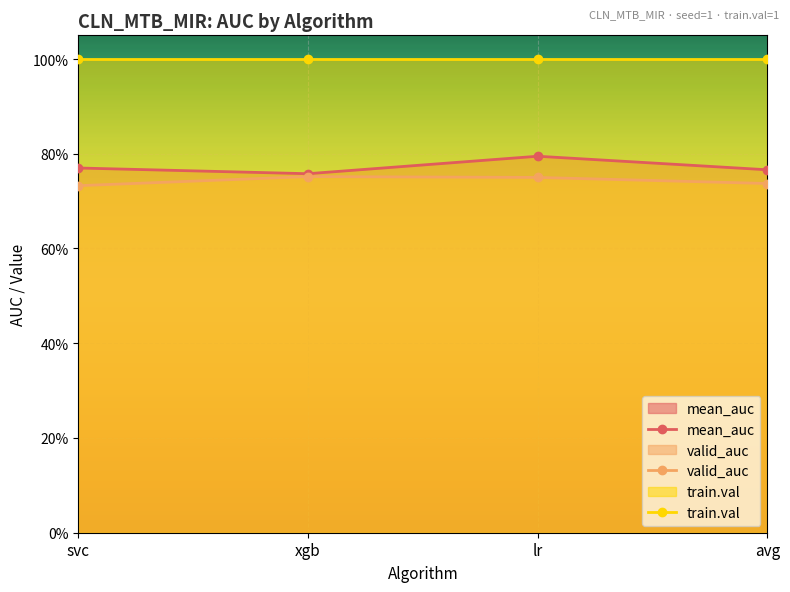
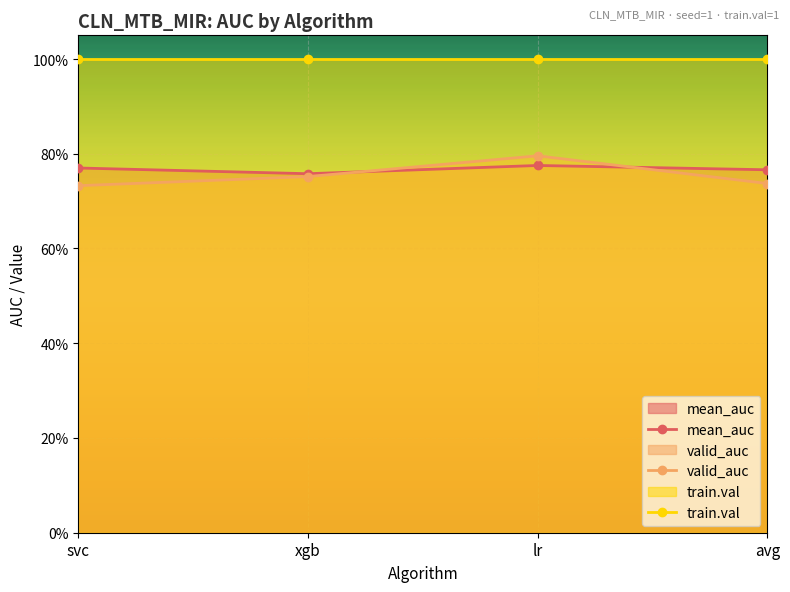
mean_auc, lr: 79% -> 78%
valid_auc, lr: 75% -> 80%
